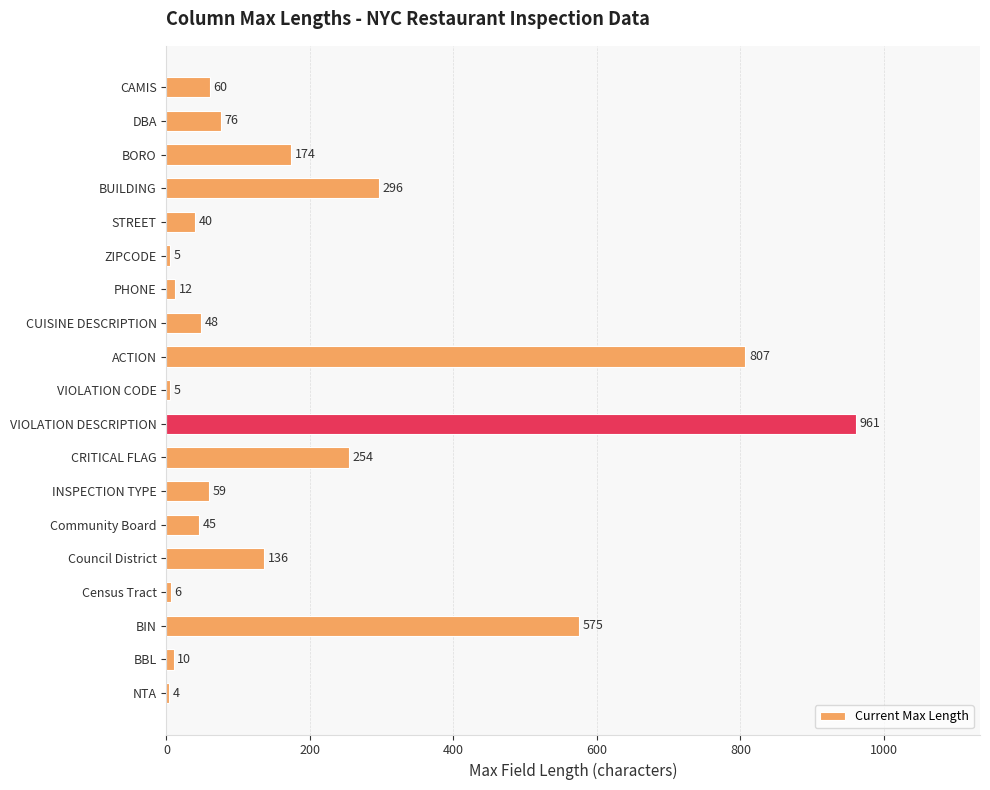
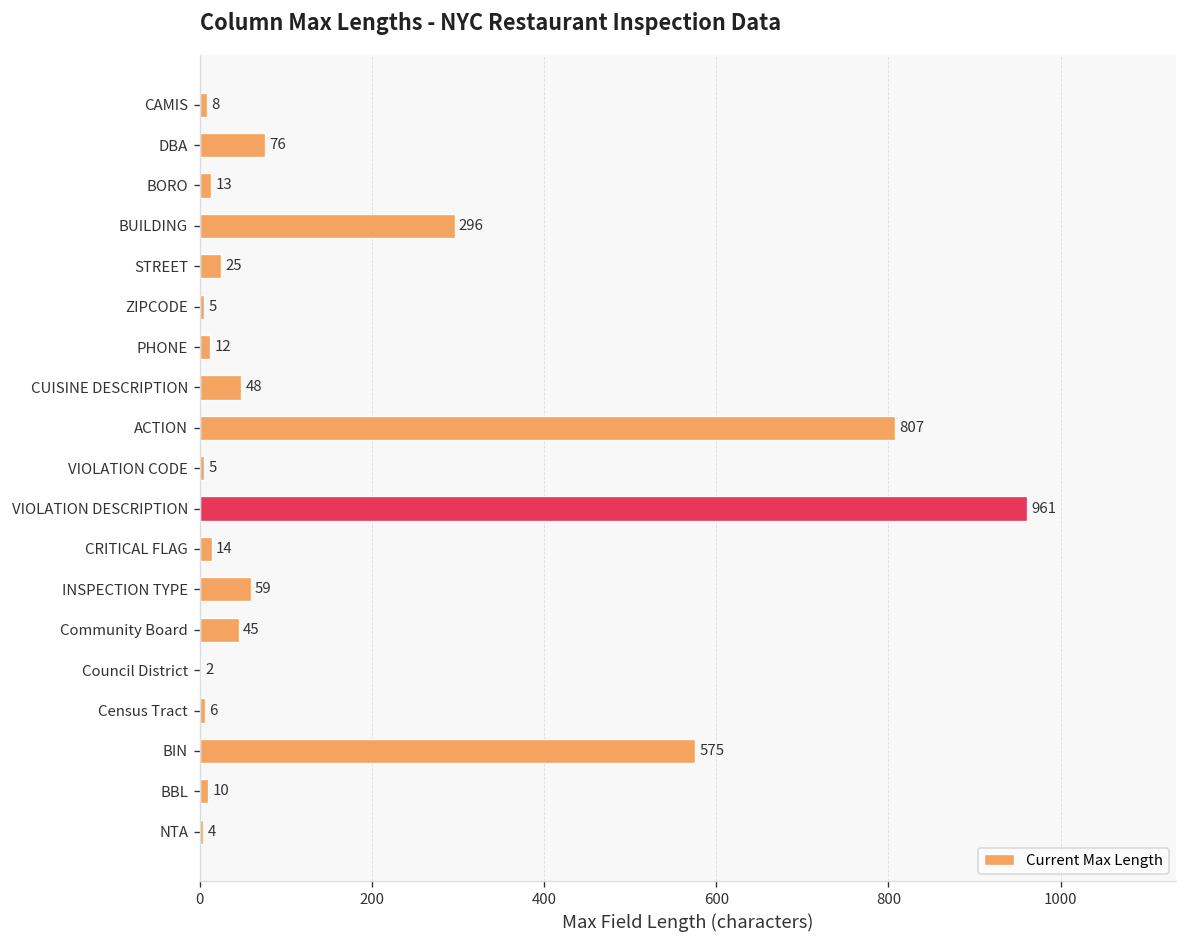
CAMIS: 60 -> 8
BORO: 174 -> 13
STREET: 40 -> 25
CRITICAL FLAG: 254 -> 14
Council District: 136 -> 2
